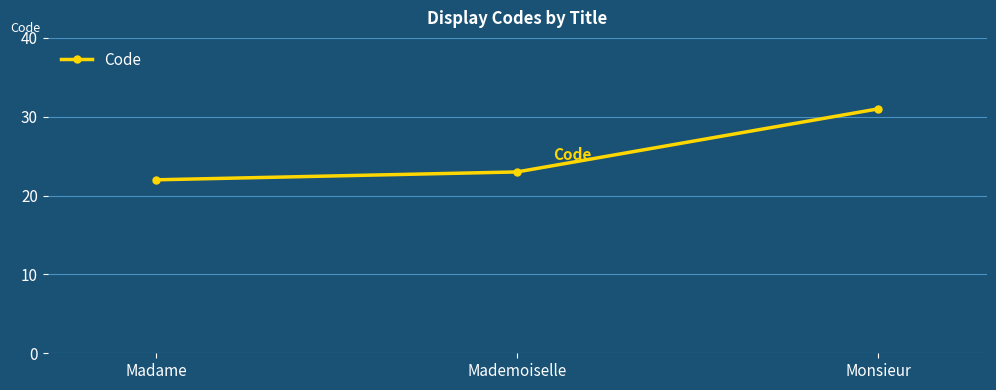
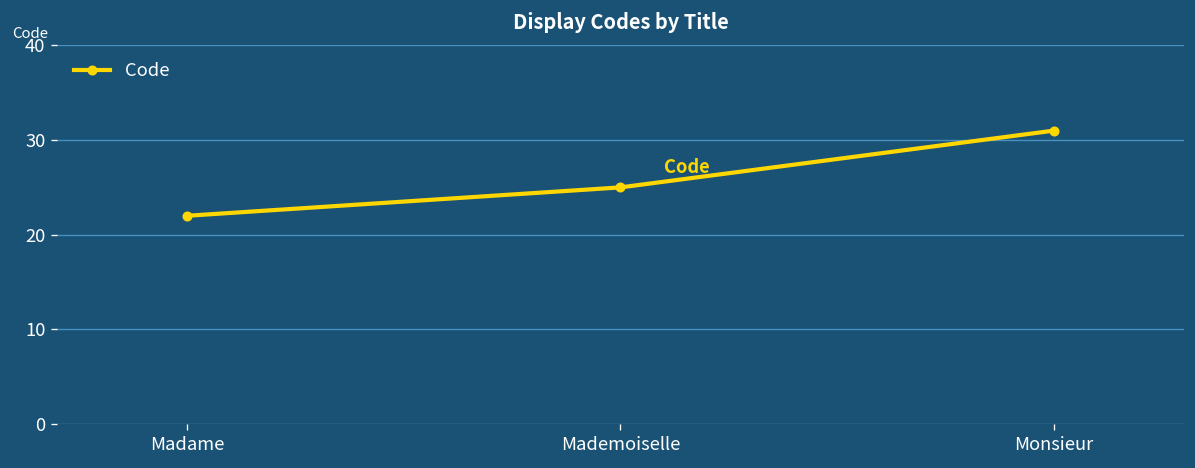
Mademoiselle: 23 -> 25
